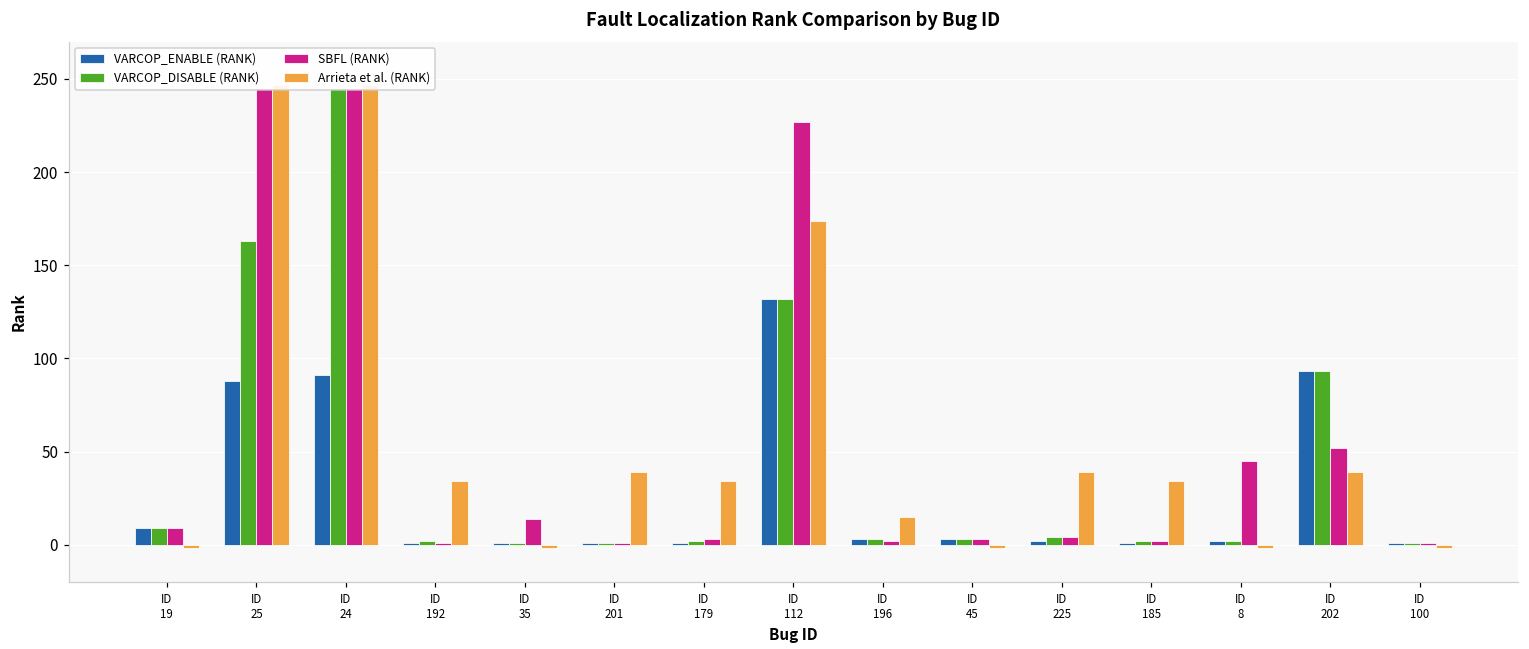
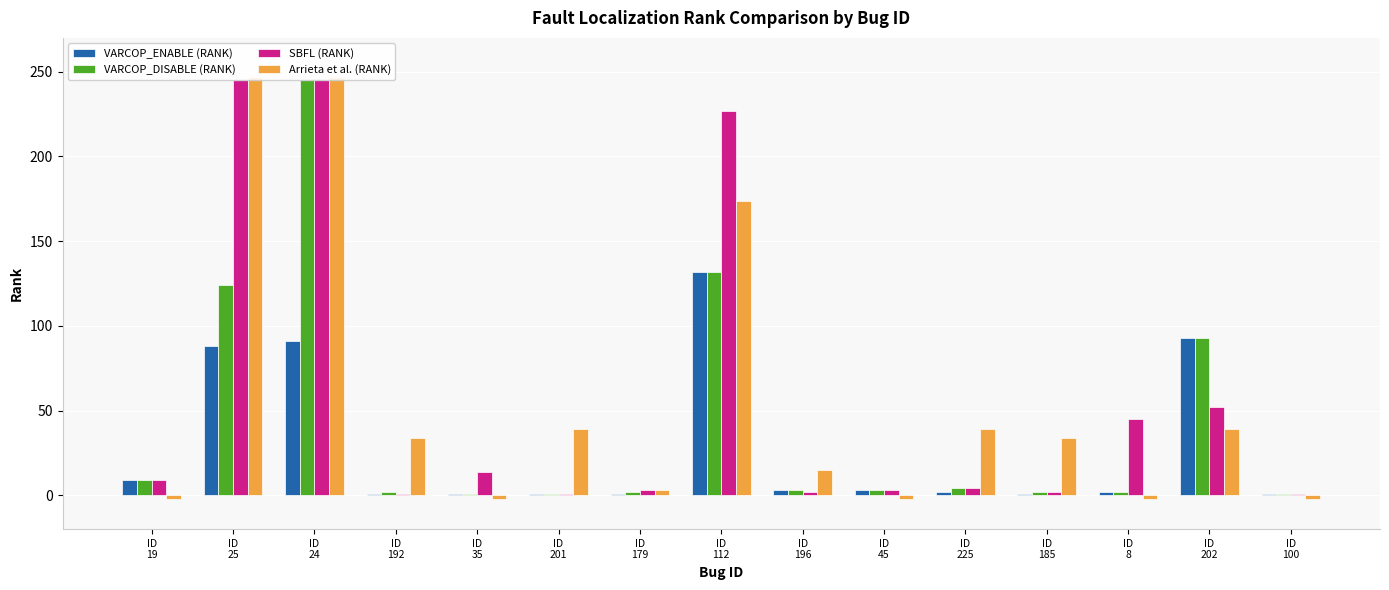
VARCOP_DISABLE (RANK), ID 25: 163 -> 124
Arrieta et al. (RANK), ID 179: 34 -> 3
